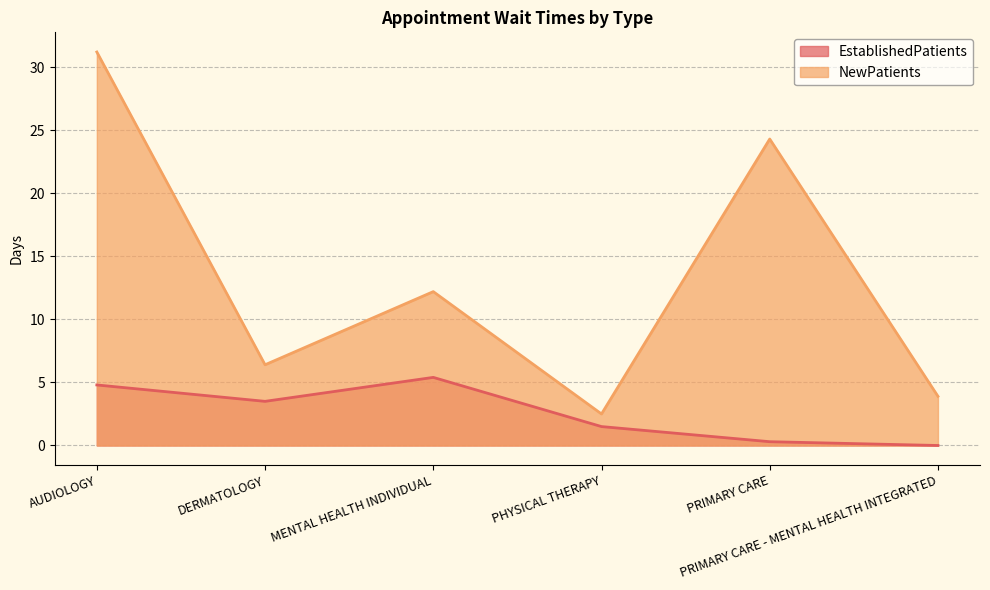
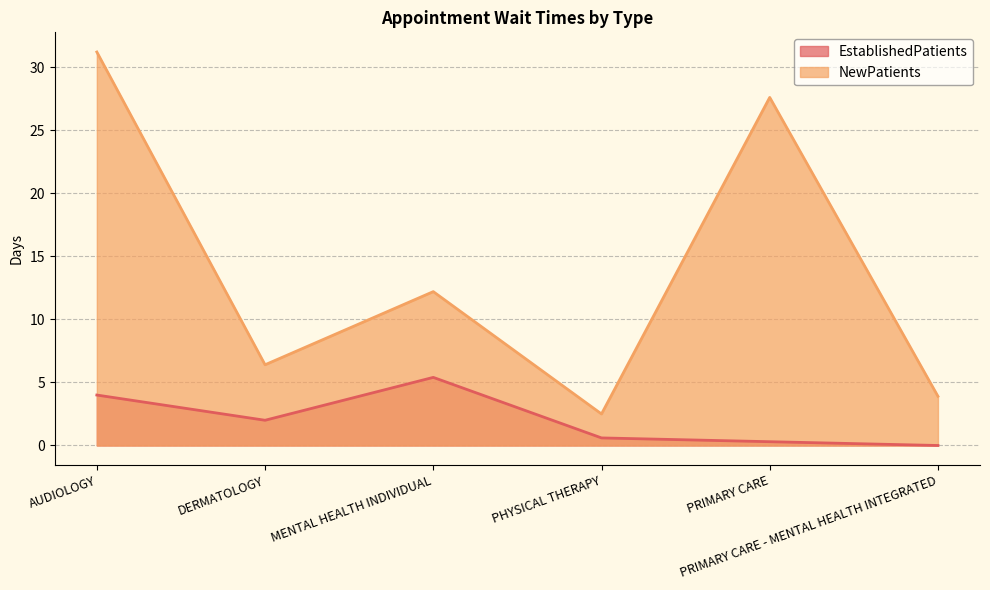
EstablishedPatients, AUDIOLOGY: 4.8 -> 4.0
EstablishedPatients, DERMATOLOGY: 3.5 -> 2.0
EstablishedPatients, PHYSICAL THERAPY: 1.5 -> 0.6
NewPatients, PRIMARY CARE: 24.3 -> 27.6
